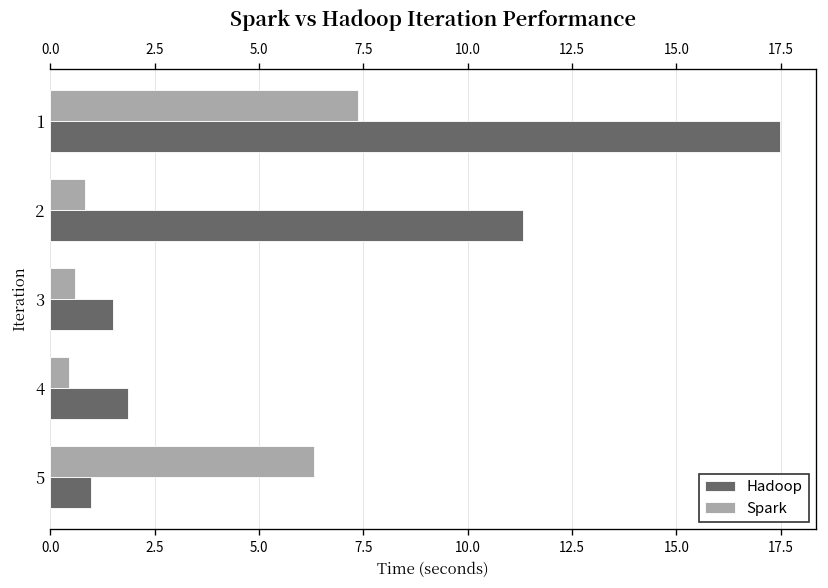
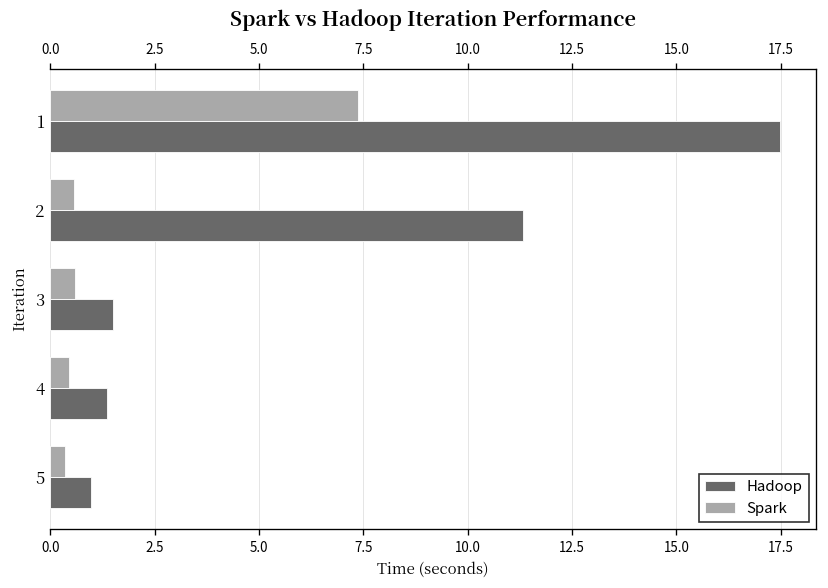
Spark, 2: 0.8 -> 0.6
Hadoop, 4: 1.9 -> 1.4
Spark, 5: 6.3 -> 0.3
